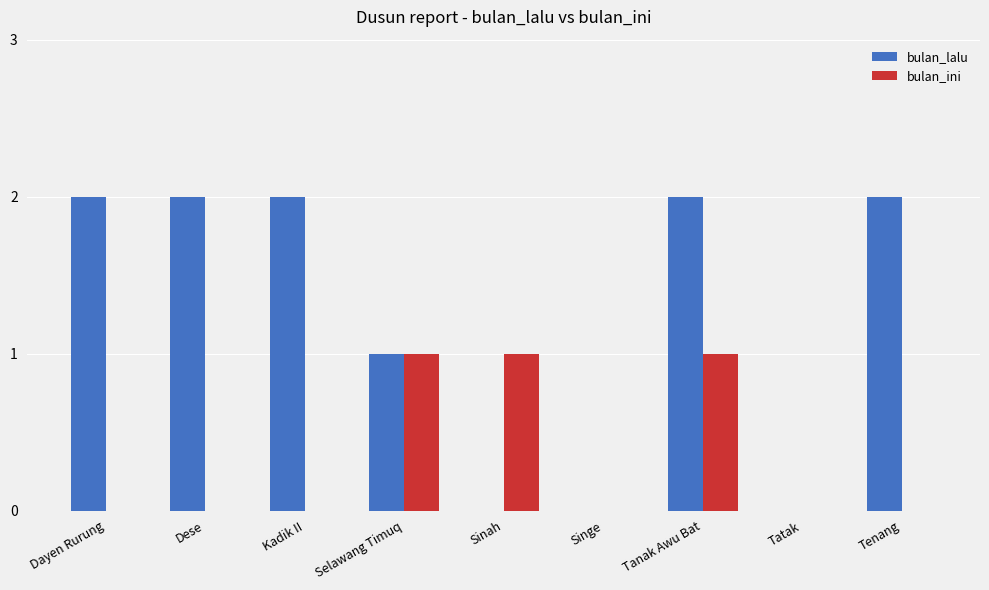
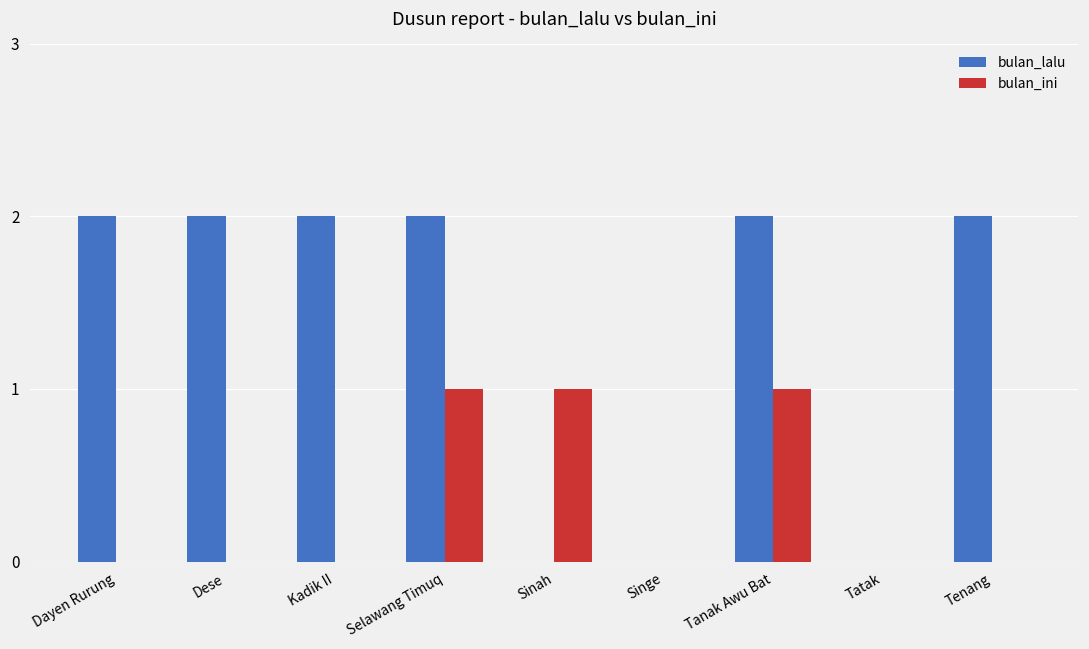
bulan_lalu, Selawang Timuq: 1 -> 2
